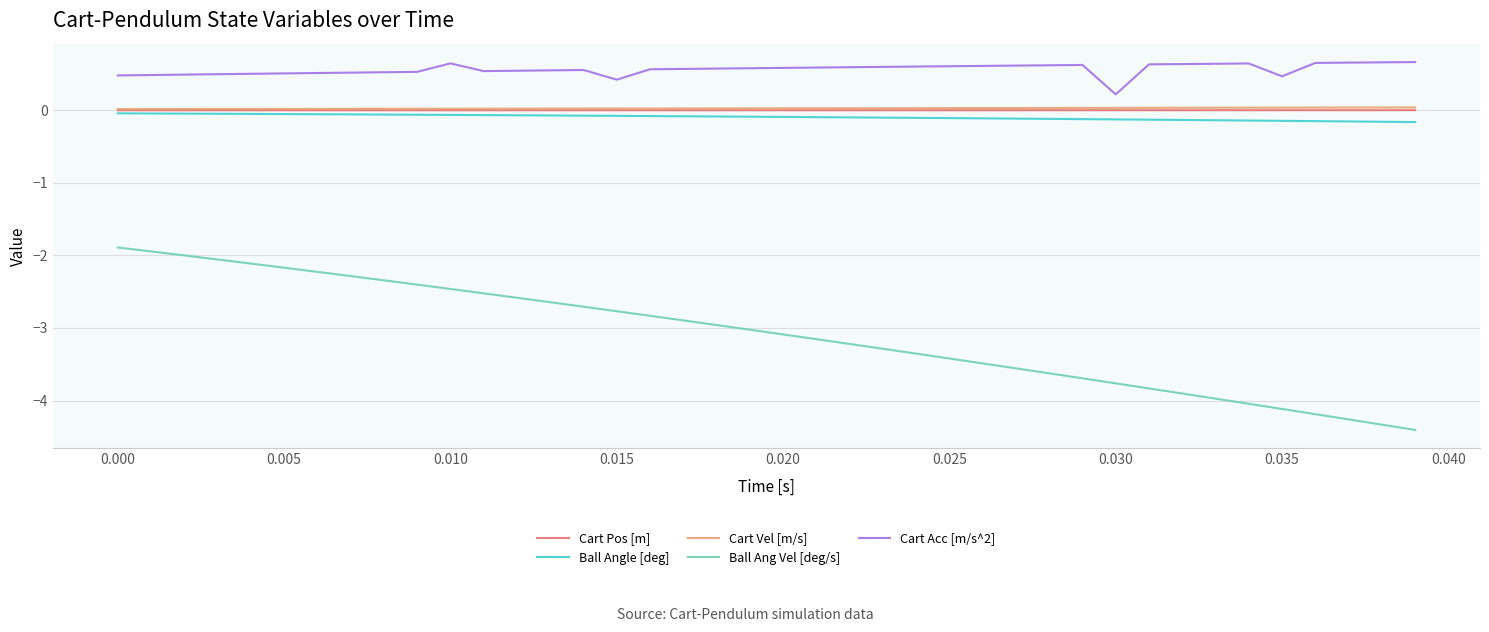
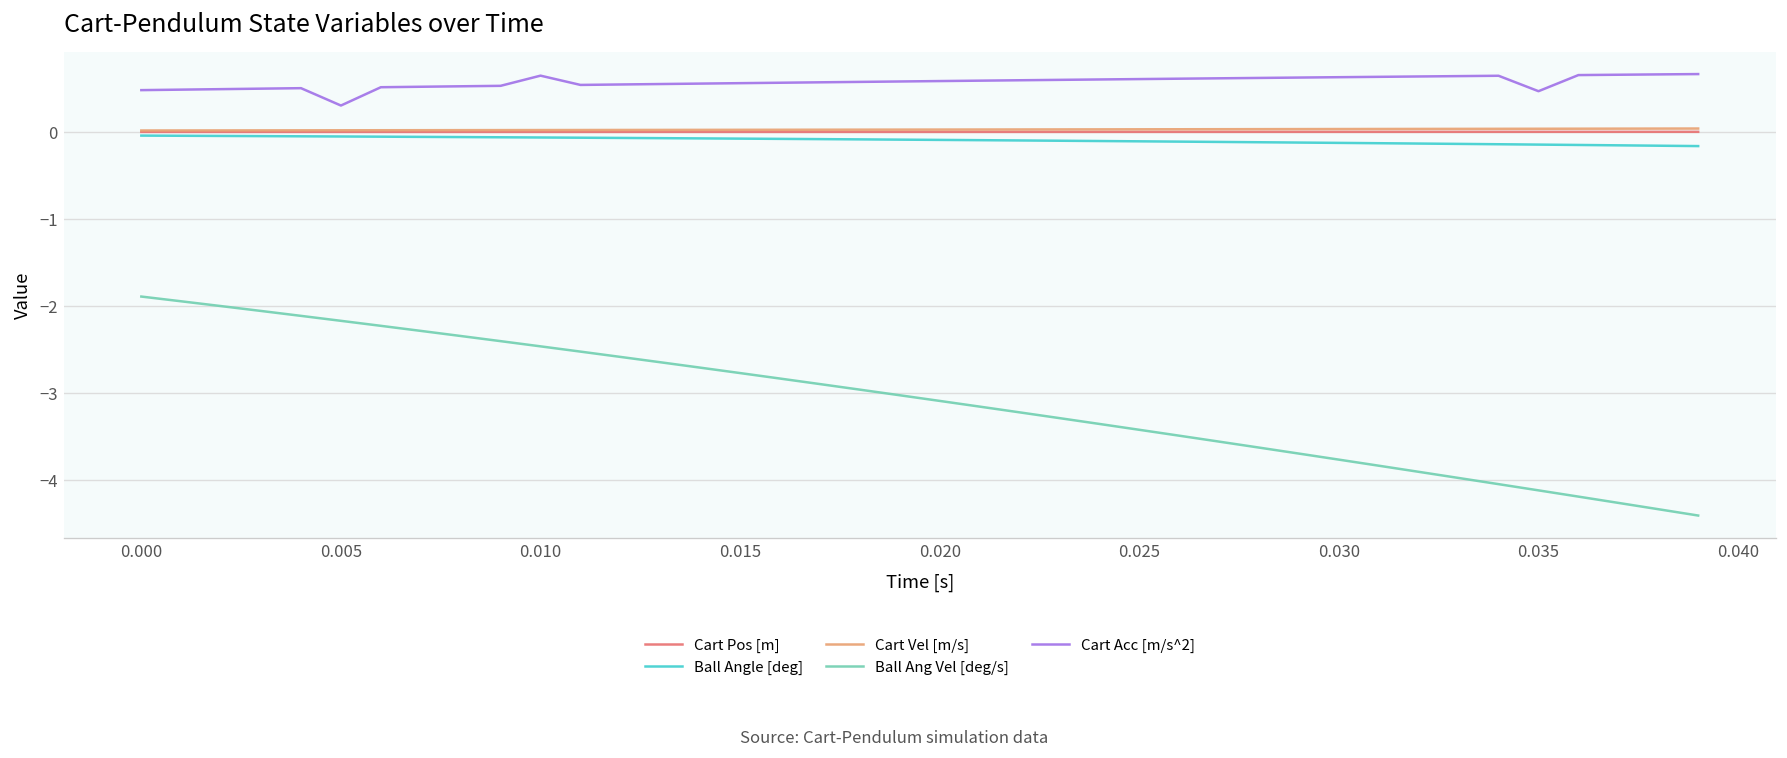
Cart Acc [m/s^2], 0.005: 0.5 -> 0.3
Cart Acc [m/s^2], 0.015: 0.4 -> 0.6
Cart Acc [m/s^2], 0.030: 0.2 -> 0.6
